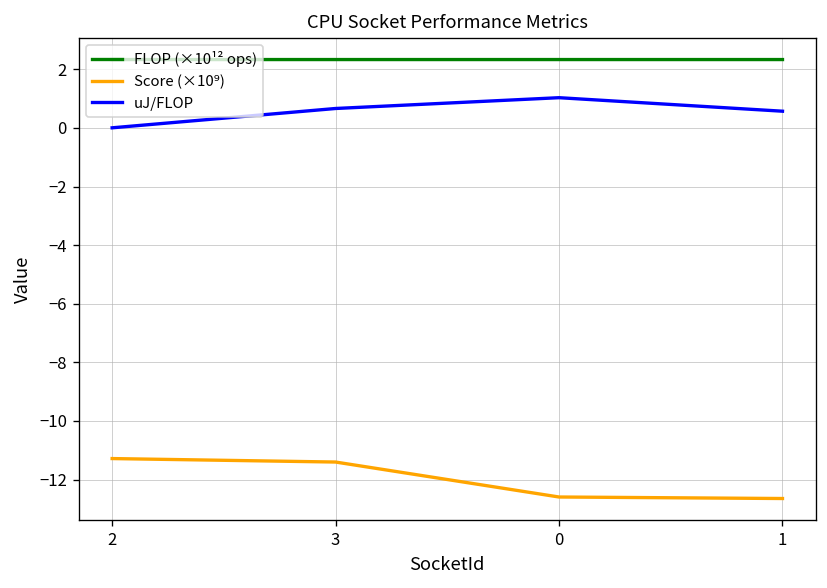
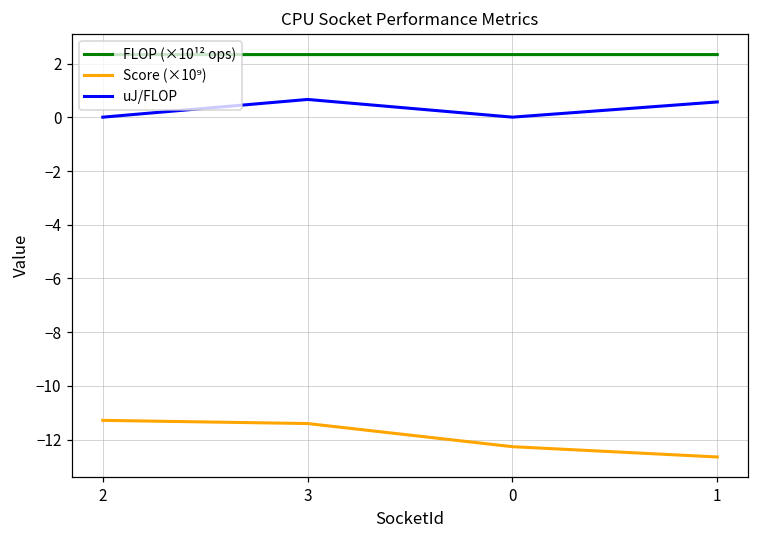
Score (×10⁹), 0: -12.6 -> -12.3
uJ/FLOP, 0: 1.0 -> 0.0
